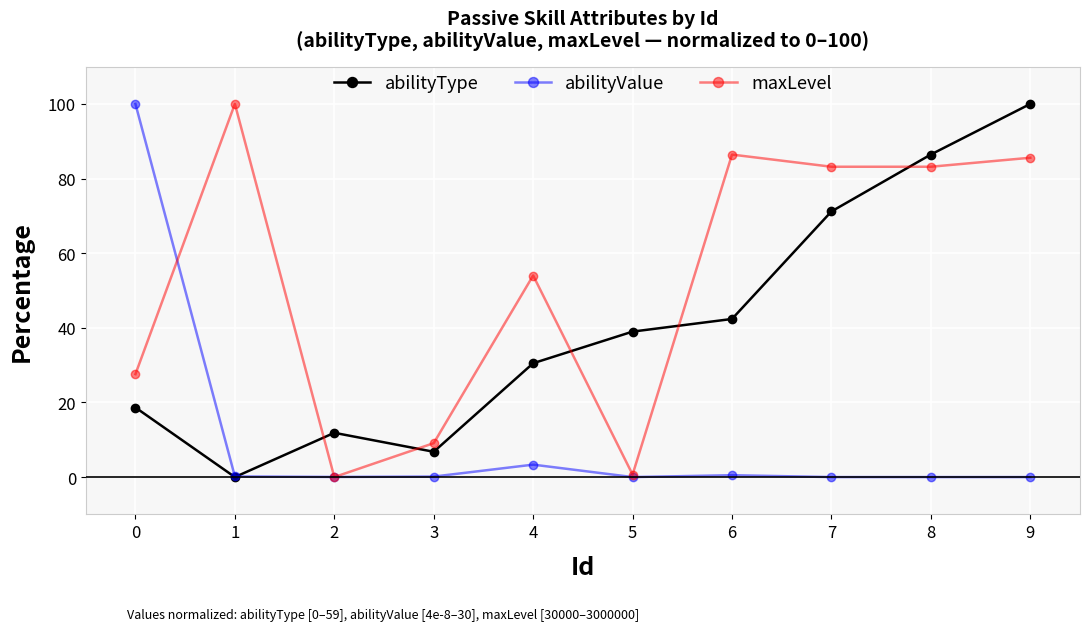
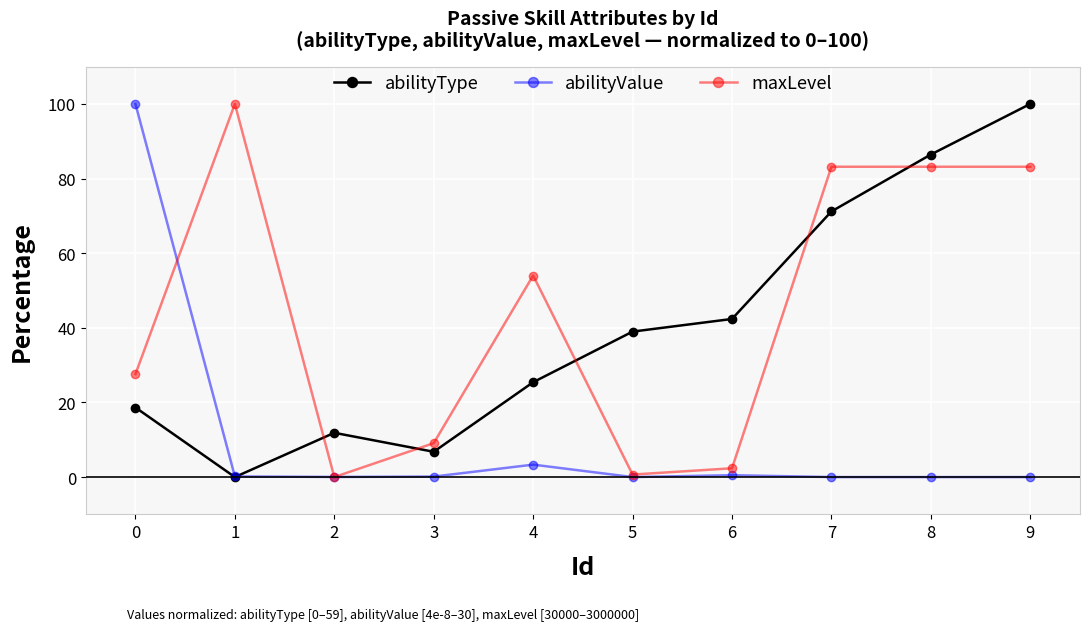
abilityType, 4: 31 -> 25
maxLevel, 6: 86 -> 2
maxLevel, 9: 86 -> 83
